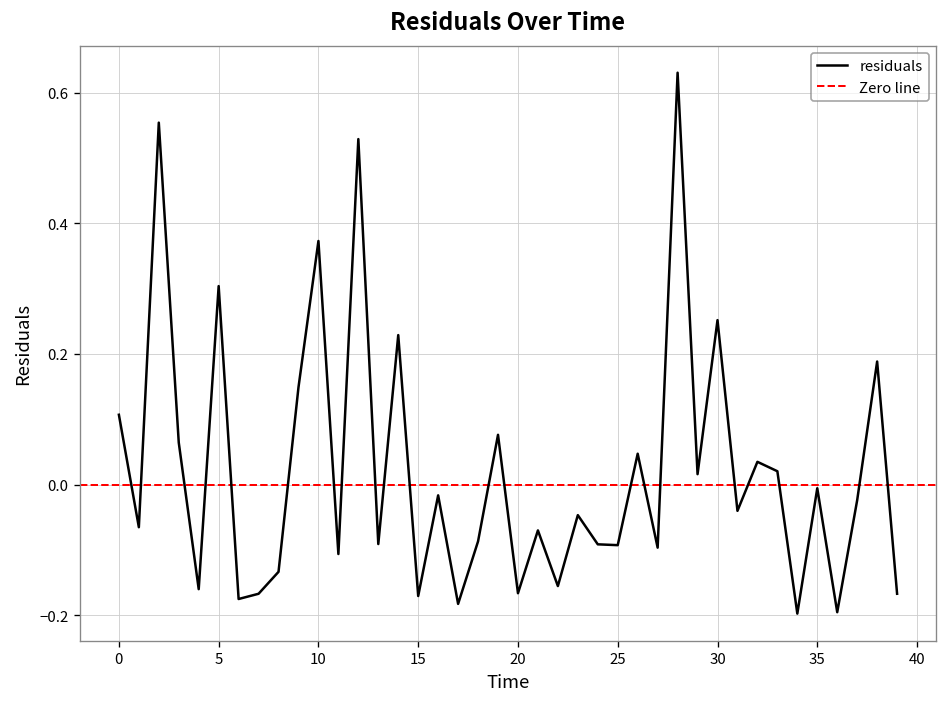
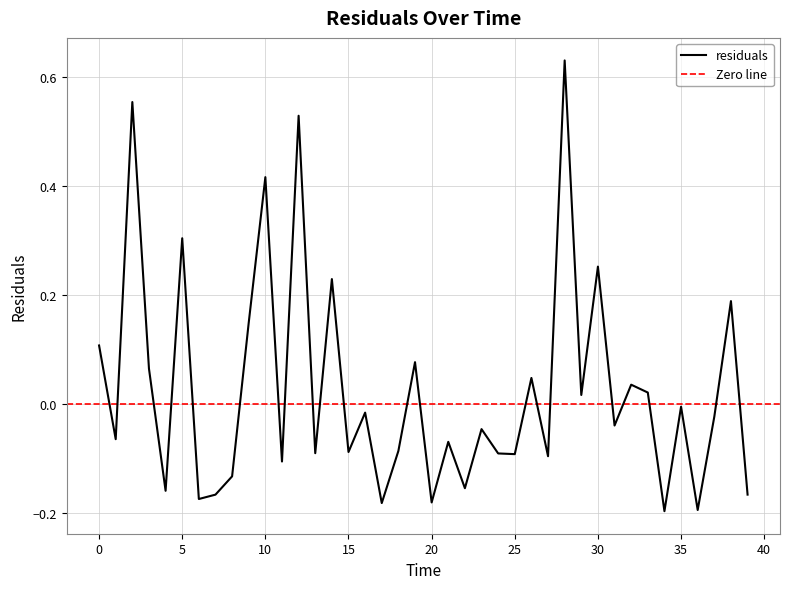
10: 0.37 -> 0.42
15: -0.17 -> -0.09
20: -0.17 -> -0.18
